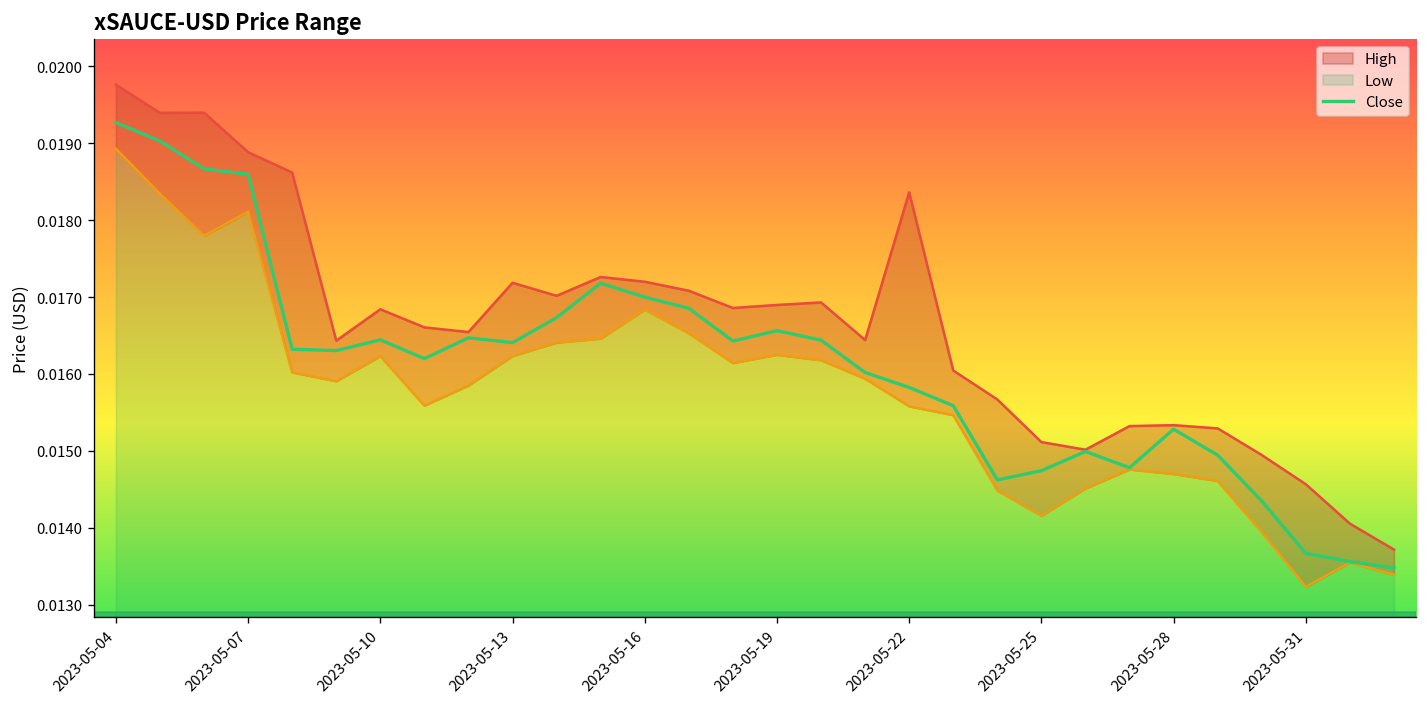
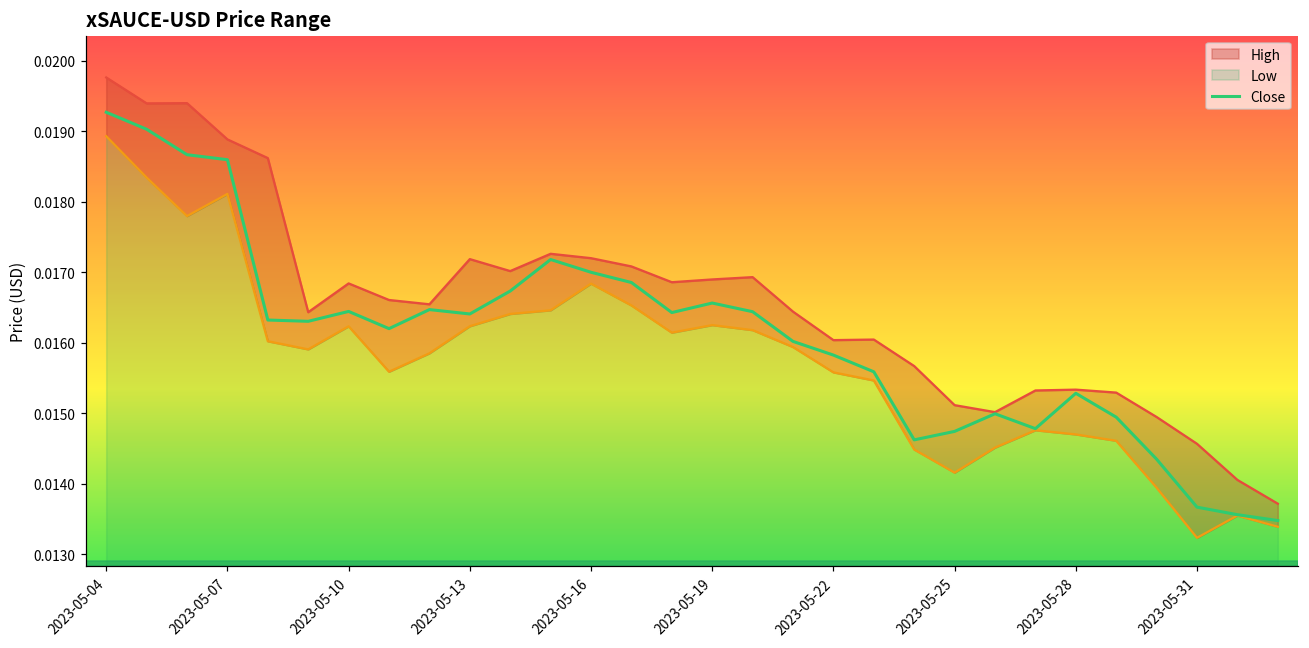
High, 2023-05-22: 0.0184 -> 0.0160
